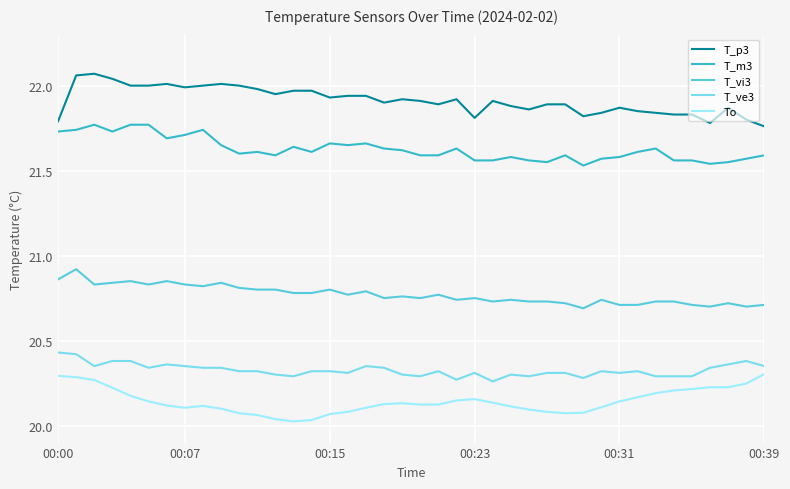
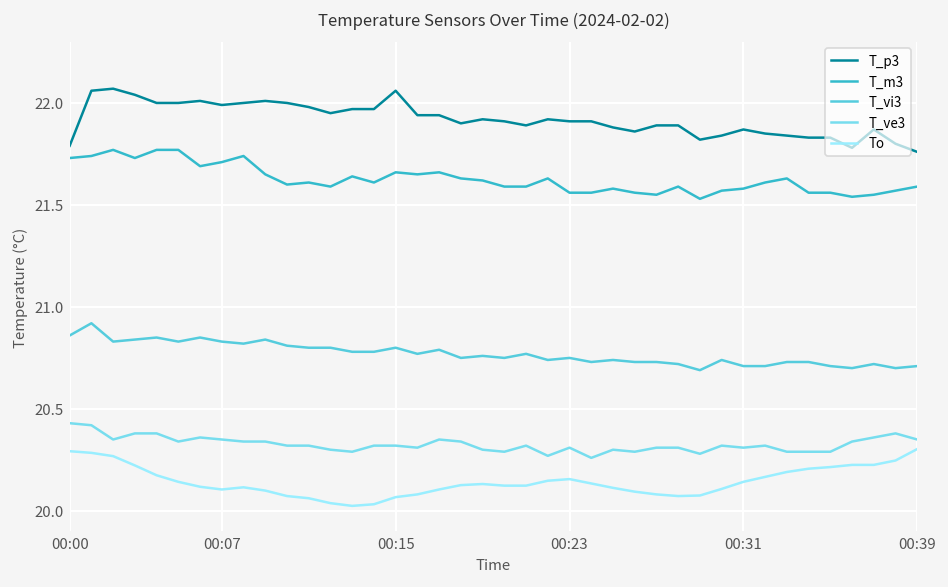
T_p3, 00:15: 21.93 -> 22.06
T_p3, 00:23: 21.81 -> 21.91
